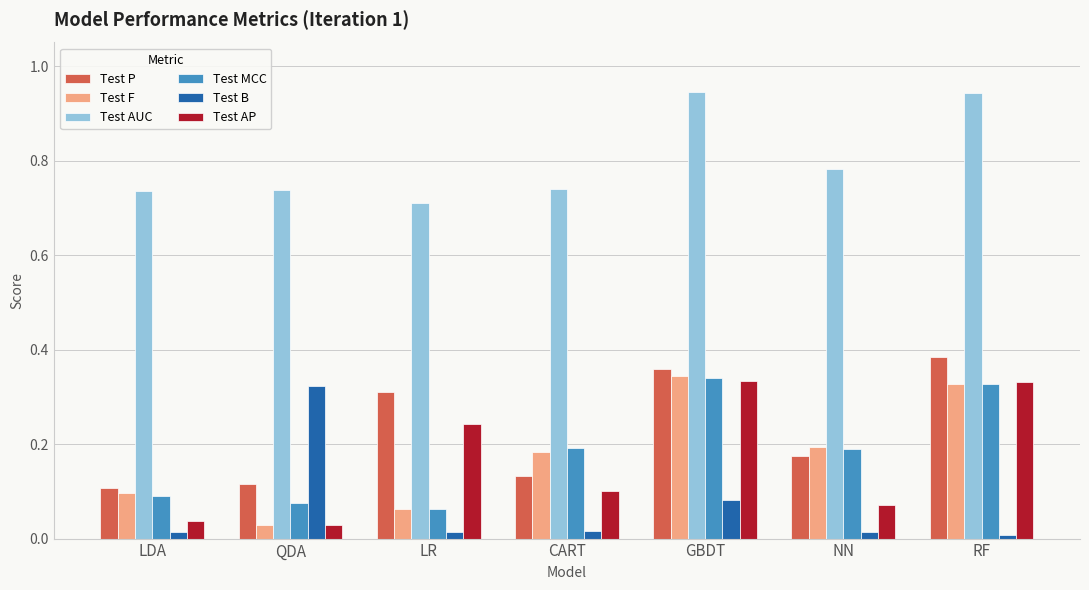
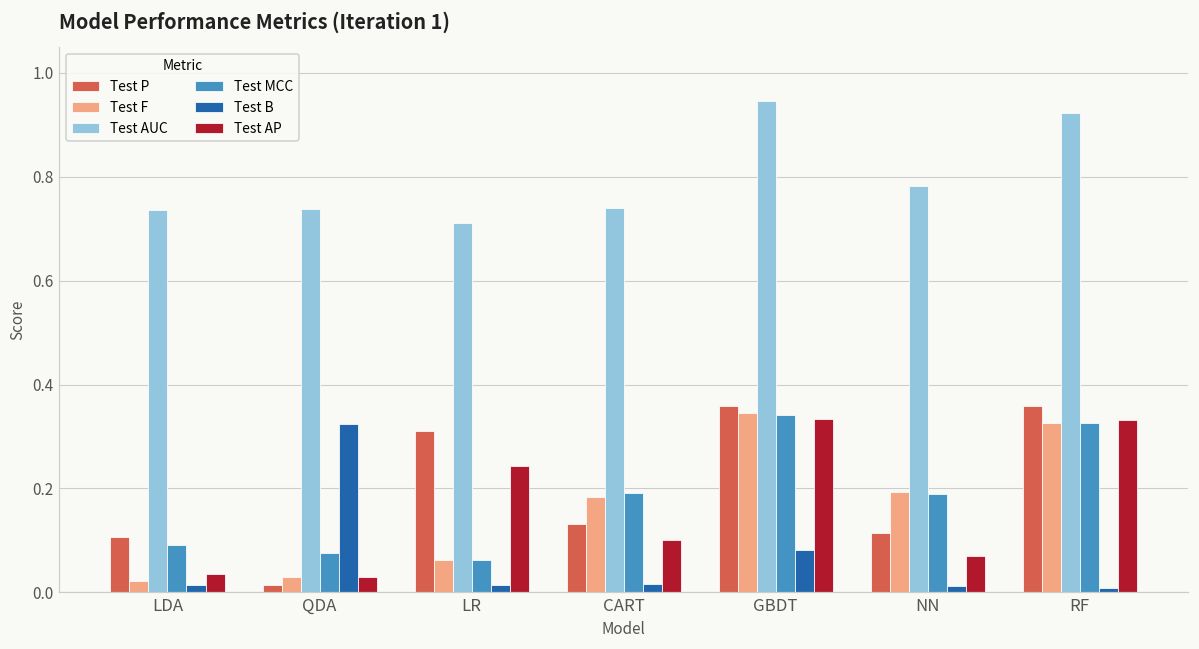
Test F, LDA: 0.10 -> 0.02
Test P, QDA: 0.12 -> 0.01
Test P, NN: 0.18 -> 0.11
Test P, RF: 0.38 -> 0.36
Test AUC, RF: 0.94 -> 0.92
